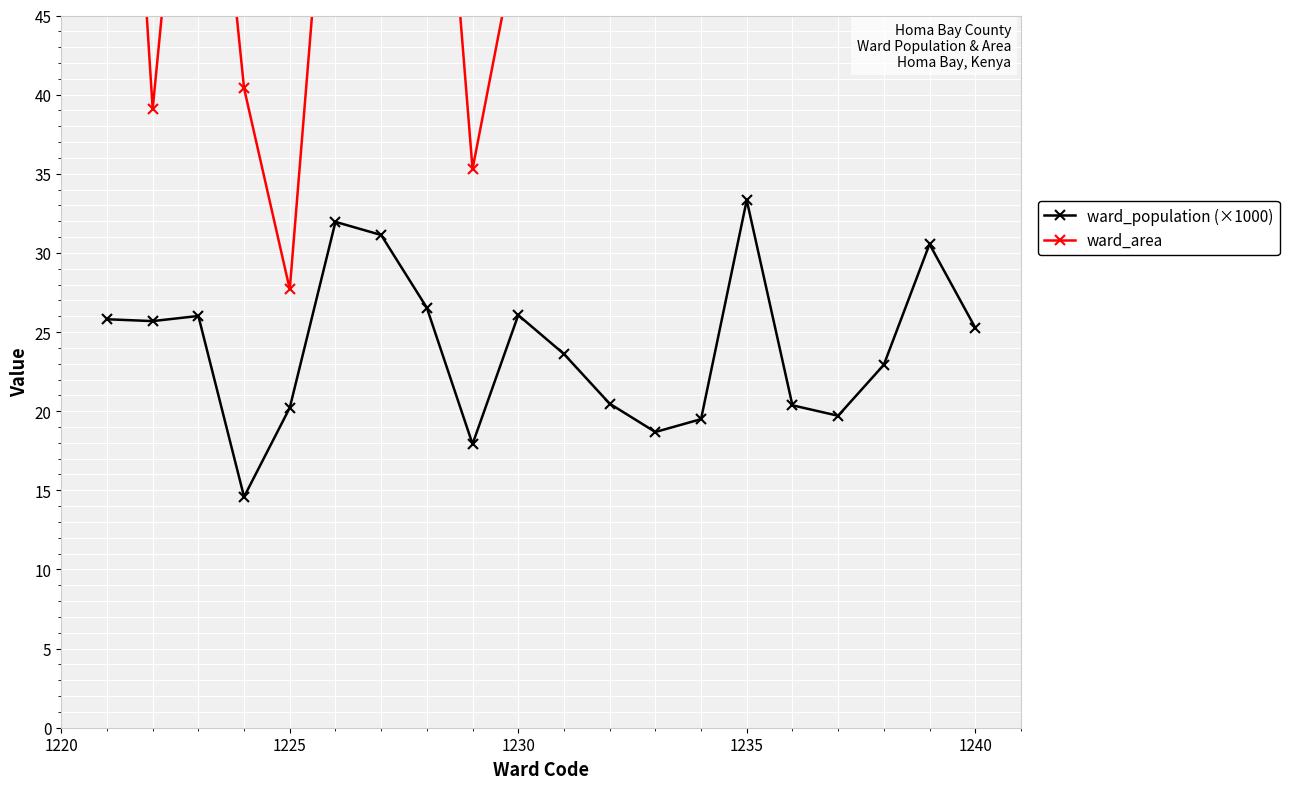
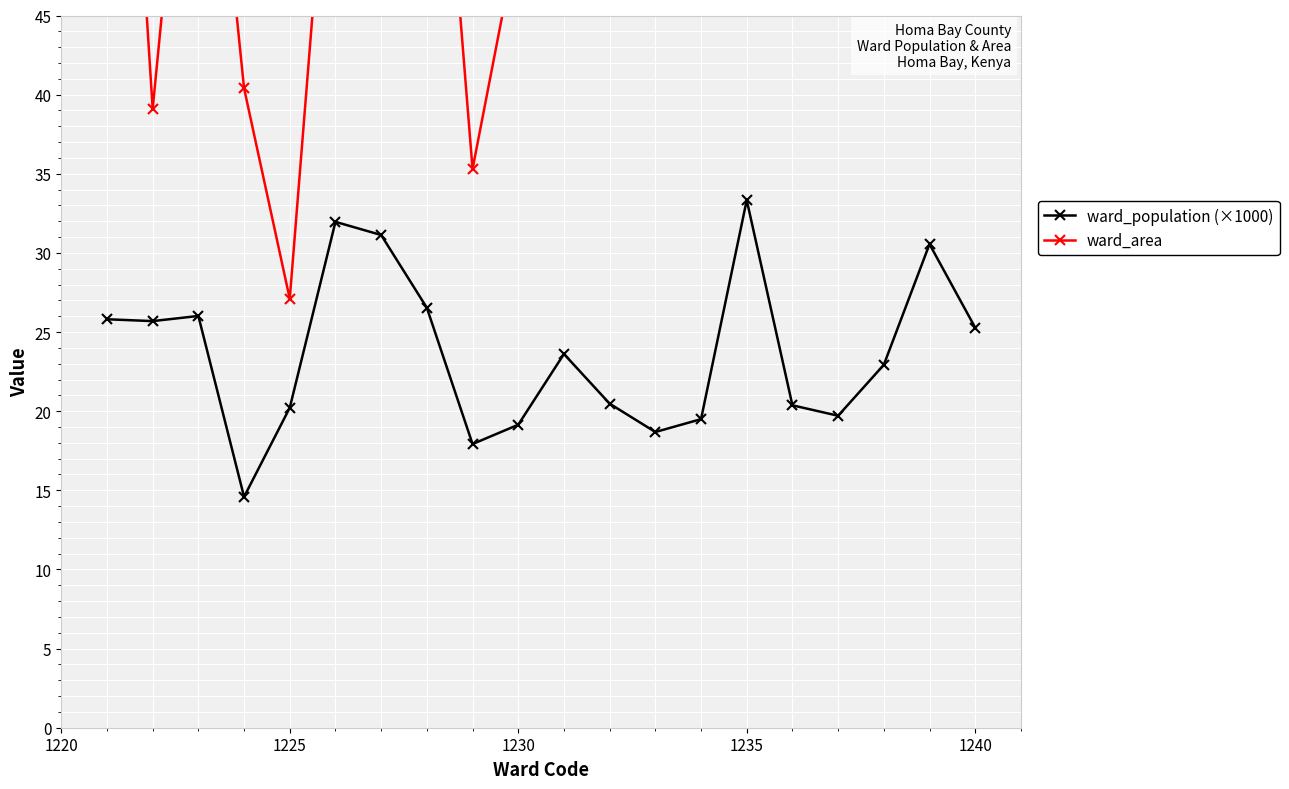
ward_area, 1225: 27.7 -> 27.1
ward_population (×1000), 1230: 26.1 -> 19.1
